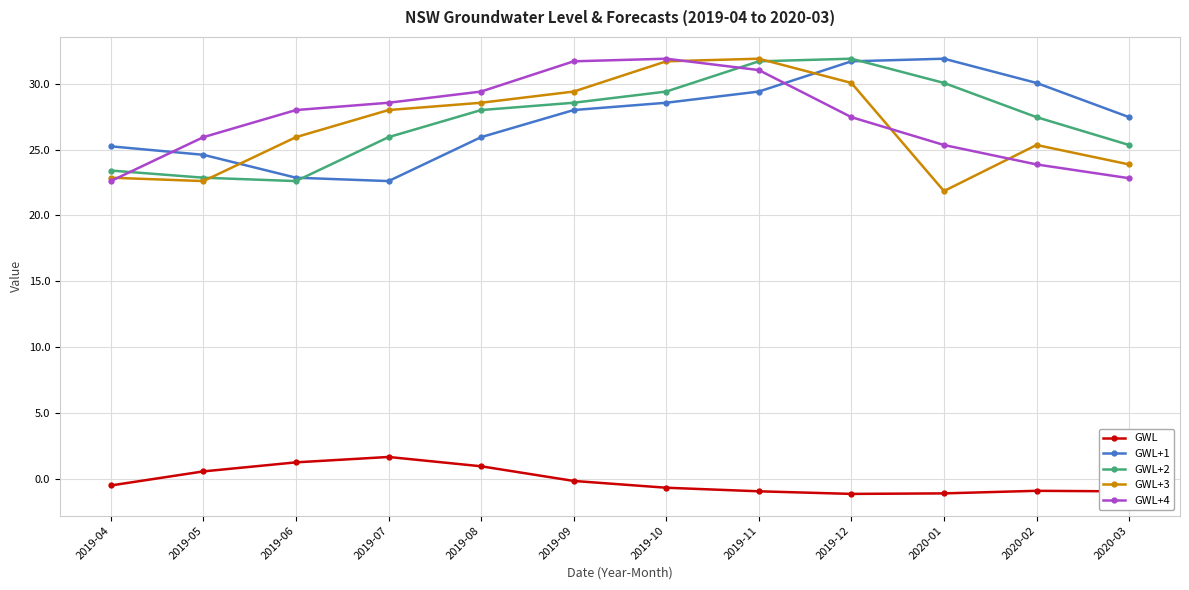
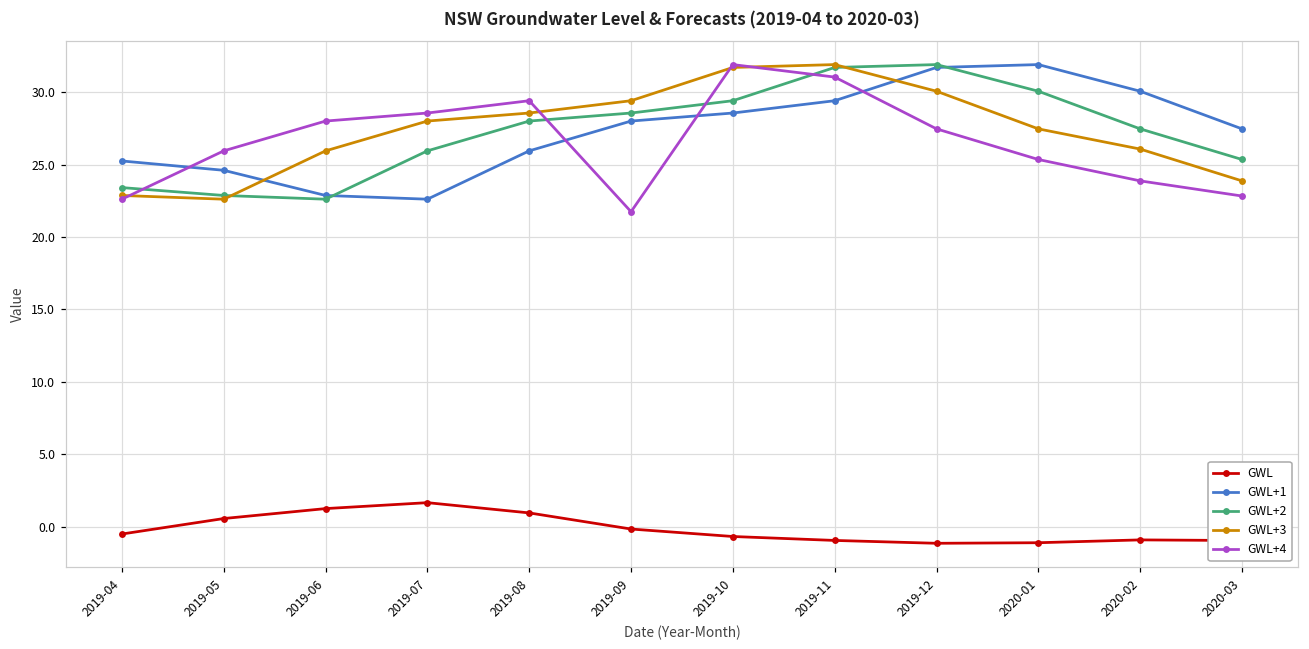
GWL+4, 2019-09: 31.7 -> 21.7
GWL+3, 2020-01: 21.8 -> 27.5
GWL+3, 2020-02: 25.3 -> 26.1
